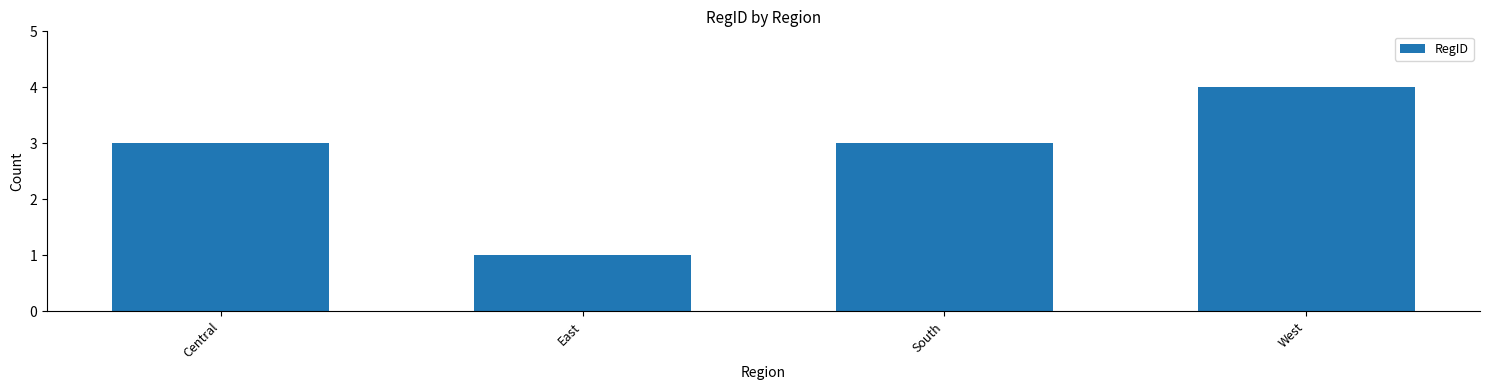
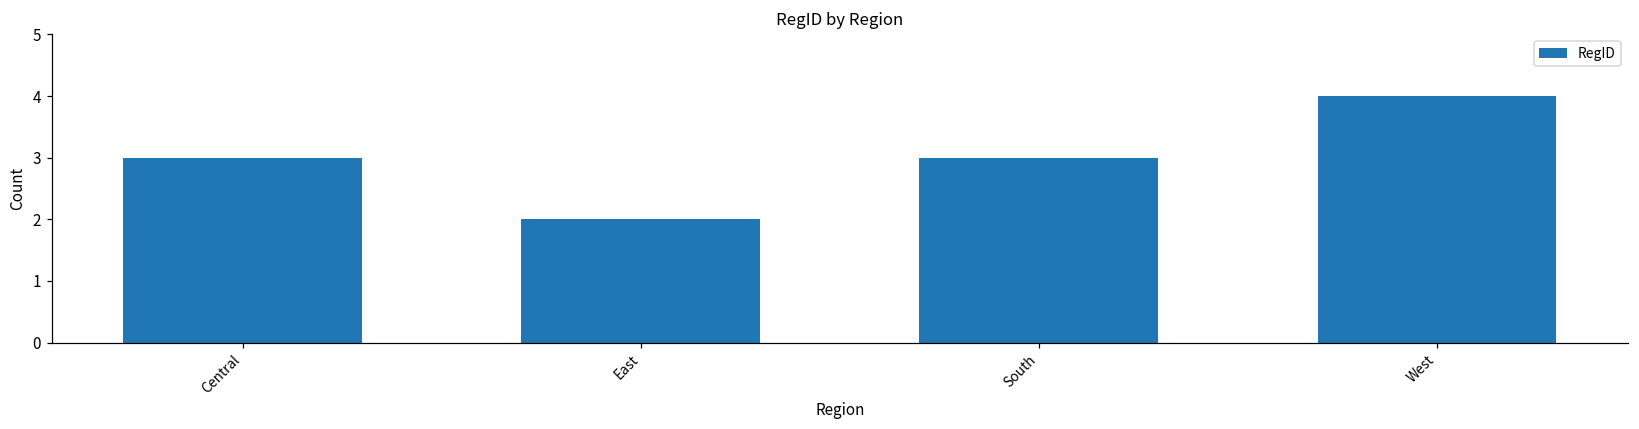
East: 1 -> 2
